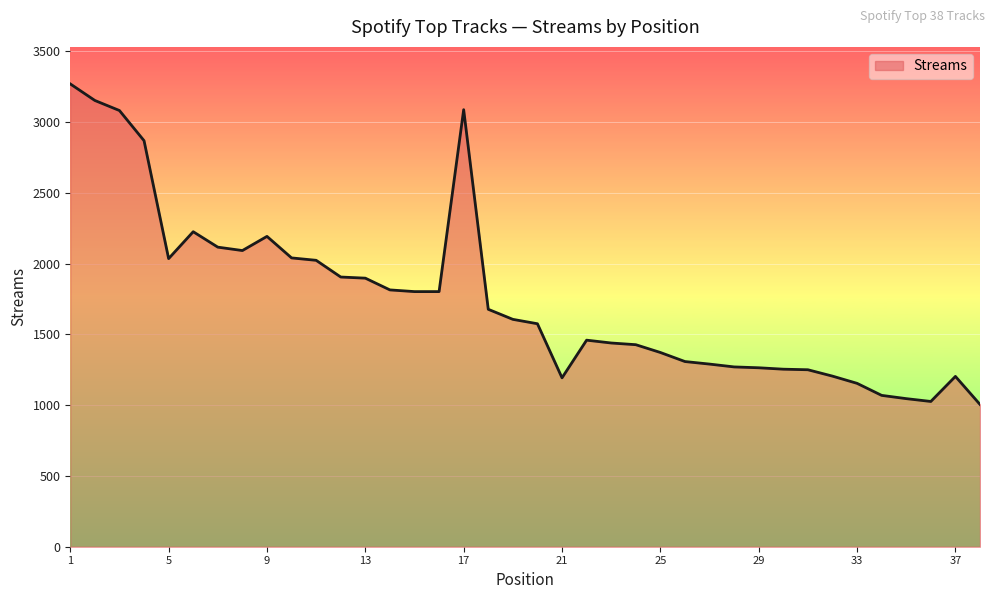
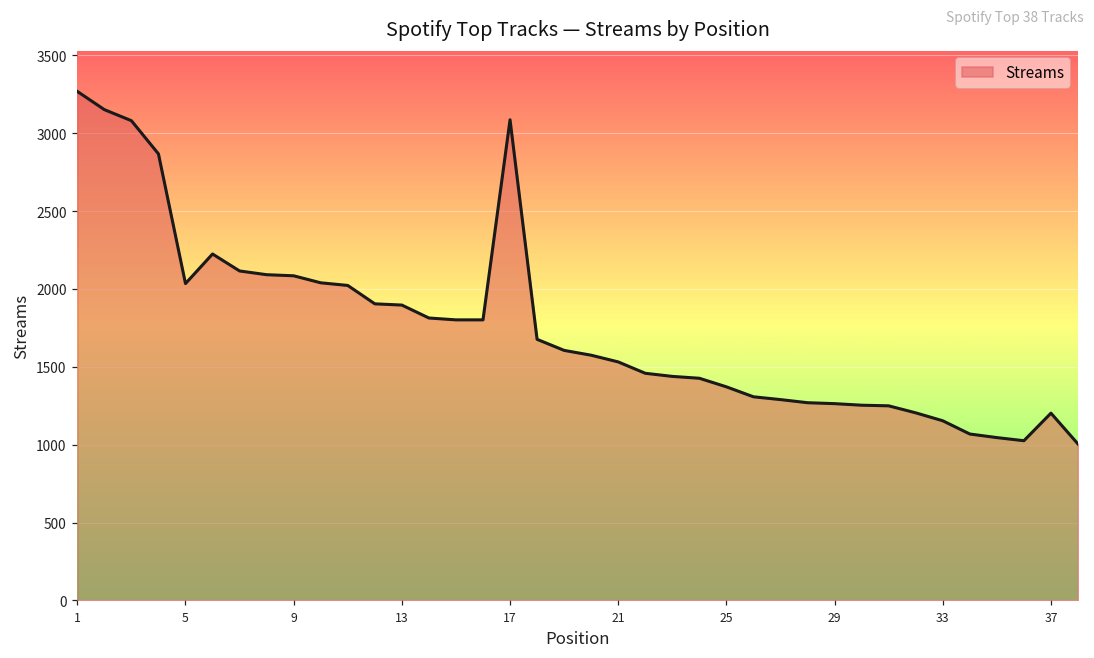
9: 2190 -> 2090
21: 1190 -> 1530
